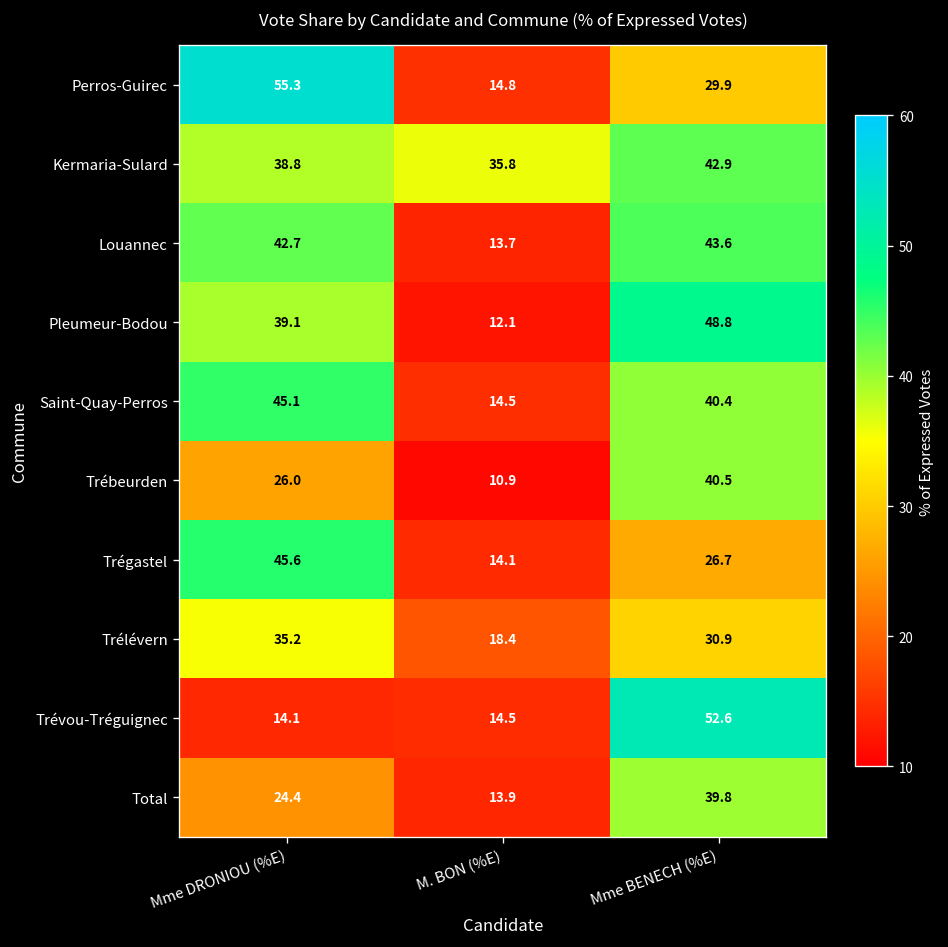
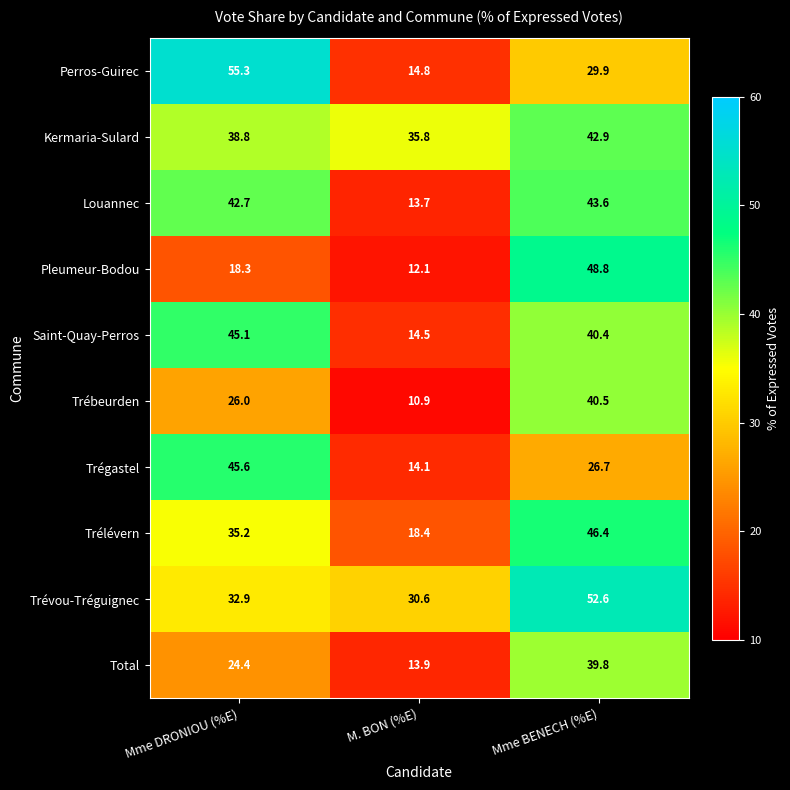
Pleumeur-Bodou, Mme DRONIOU (%E): 39.1 -> 18.3
Trélévern, Mme BENECH (%E): 30.9 -> 46.4
Trévou-Tréguignec, Mme DRONIOU (%E): 14.1 -> 32.9
Trévou-Tréguignec, M. BON (%E): 14.5 -> 30.6
